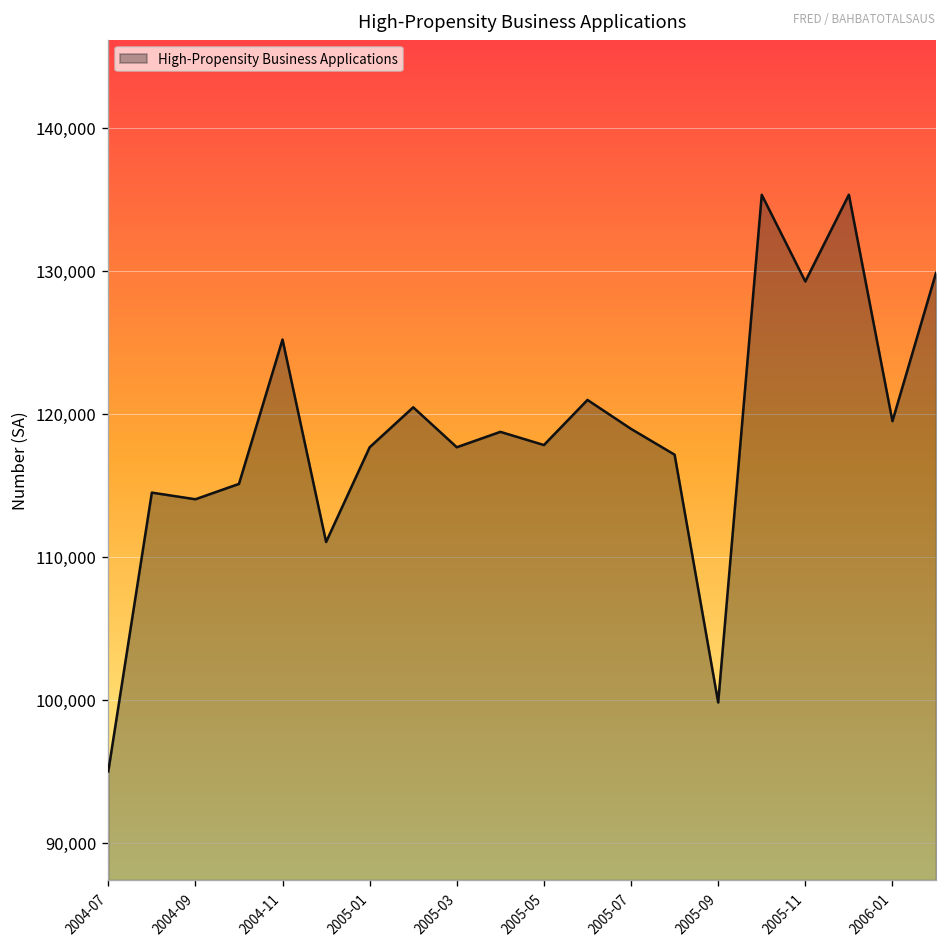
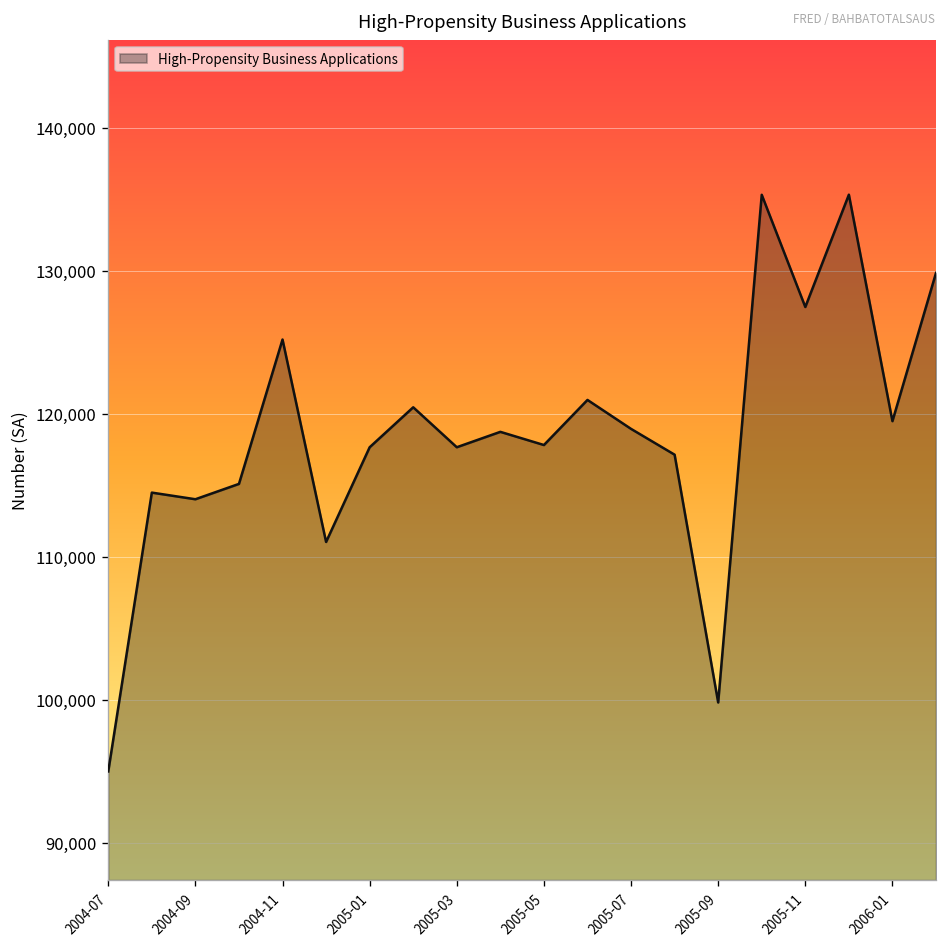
2005-11: 129,200 -> 127,500
